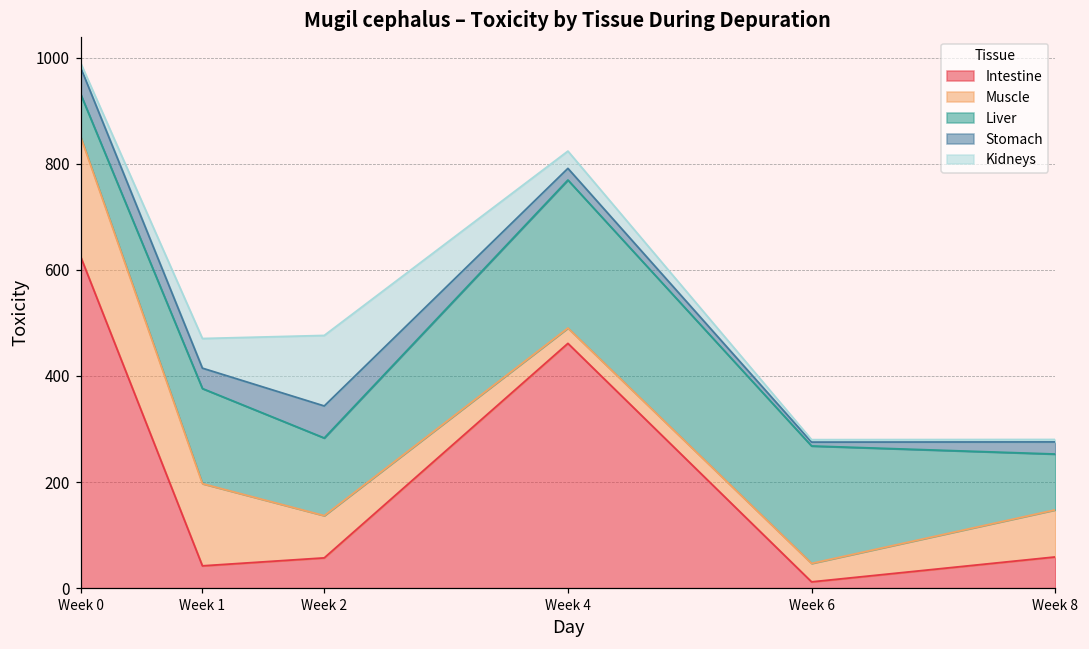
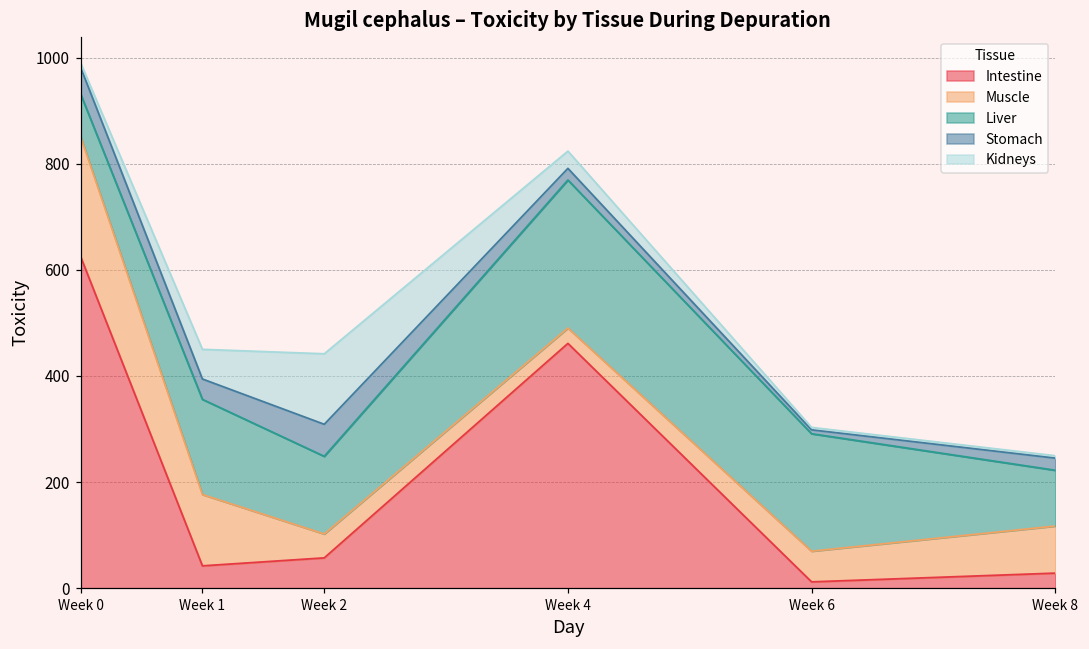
Muscle, Week 1: 150 -> 130
Muscle, Week 2: 80 -> 50
Muscle, Week 6: 30 -> 60
Intestine, Week 8: 60 -> 30
